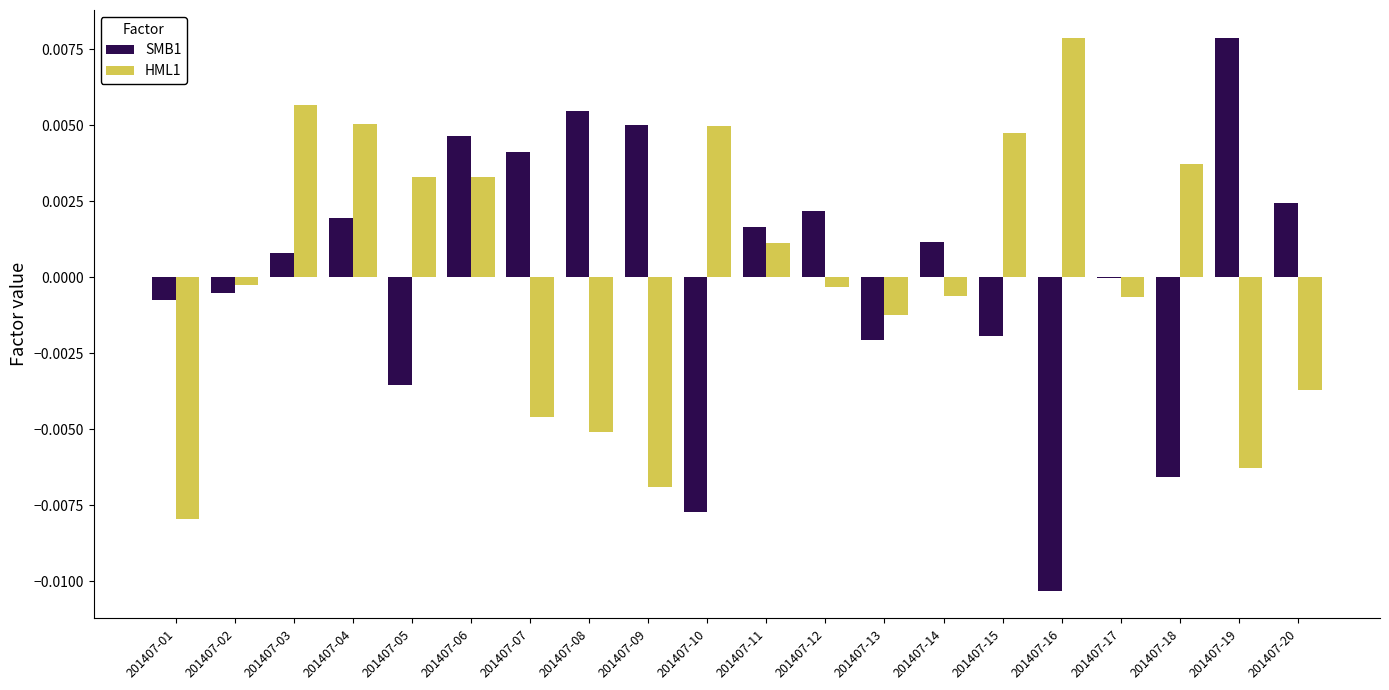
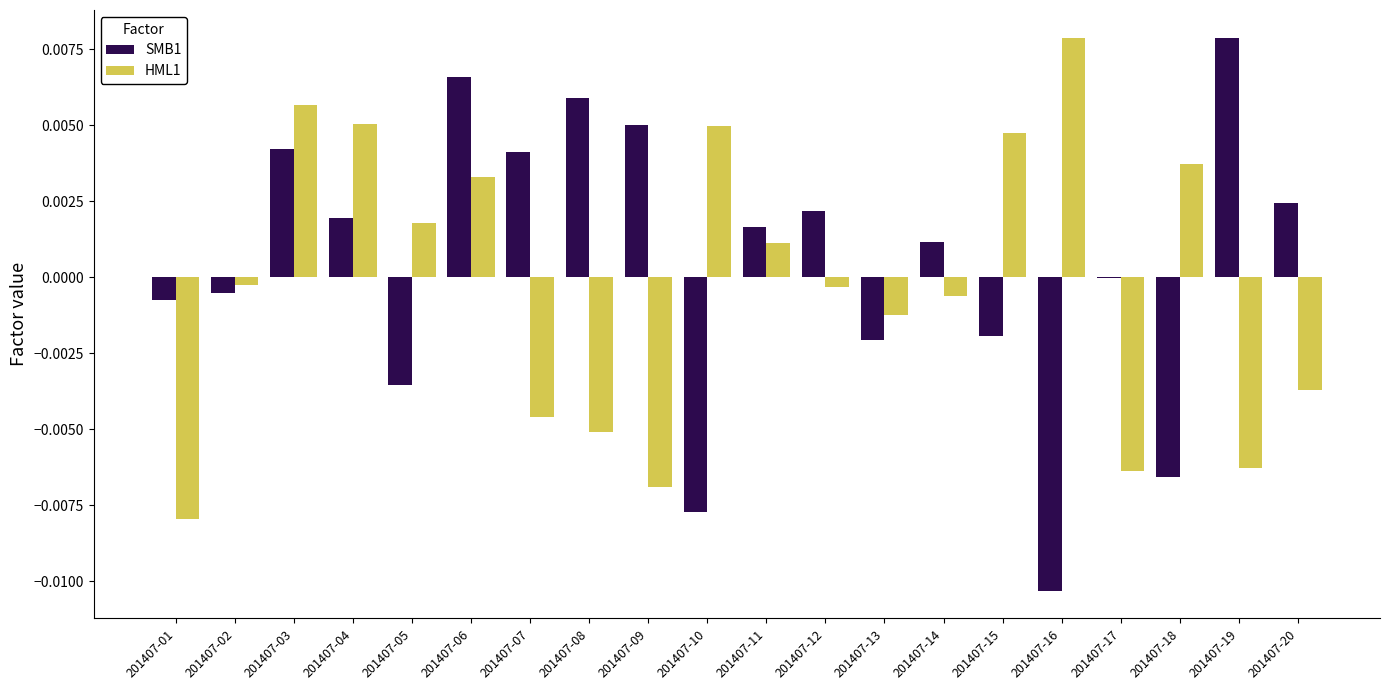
SMB1, 201407-03: 0.0008 -> 0.0042
HML1, 201407-05: 0.0033 -> 0.0018
SMB1, 201407-06: 0.0047 -> 0.0066
SMB1, 201407-08: 0.0055 -> 0.0059
HML1, 201407-17: -0.0006 -> -0.0064
